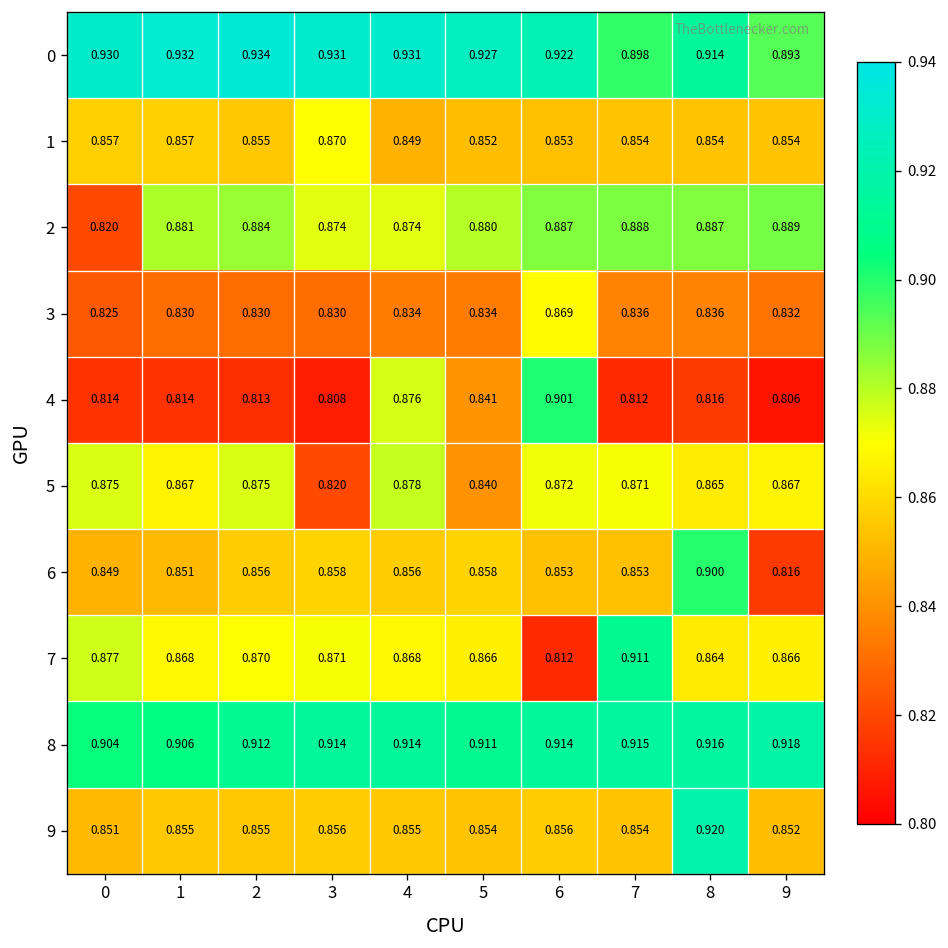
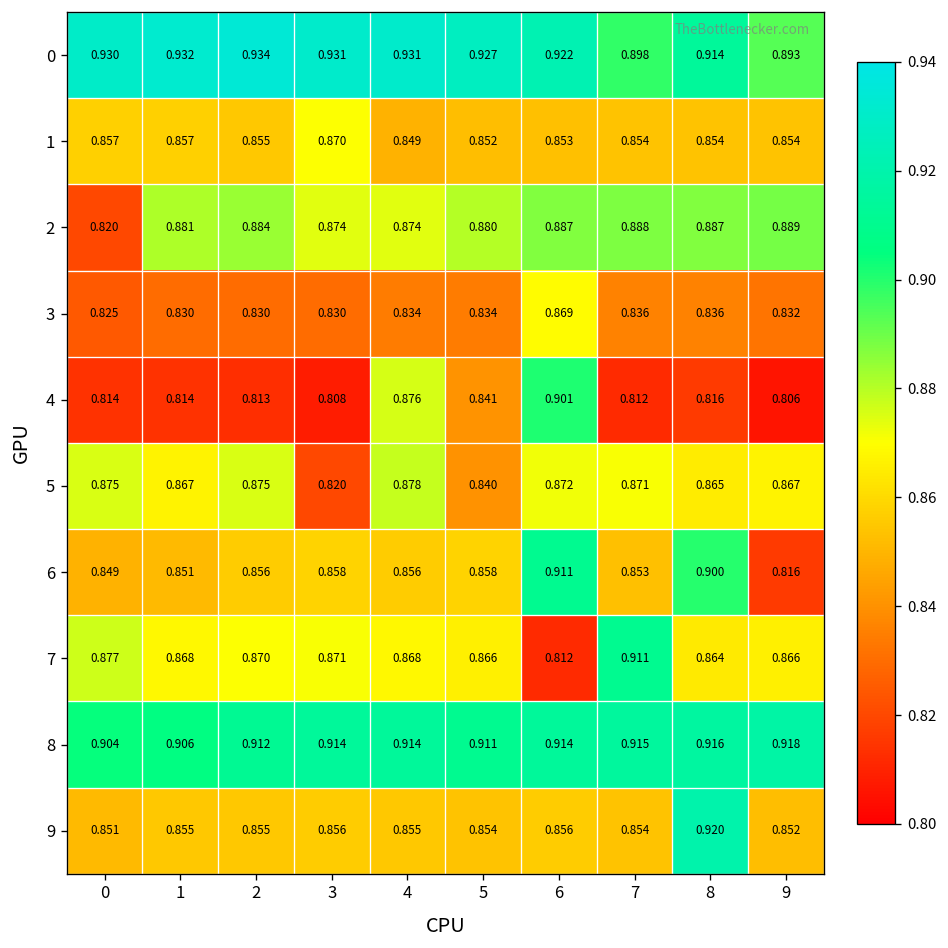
6, 6: 0.853 -> 0.911
